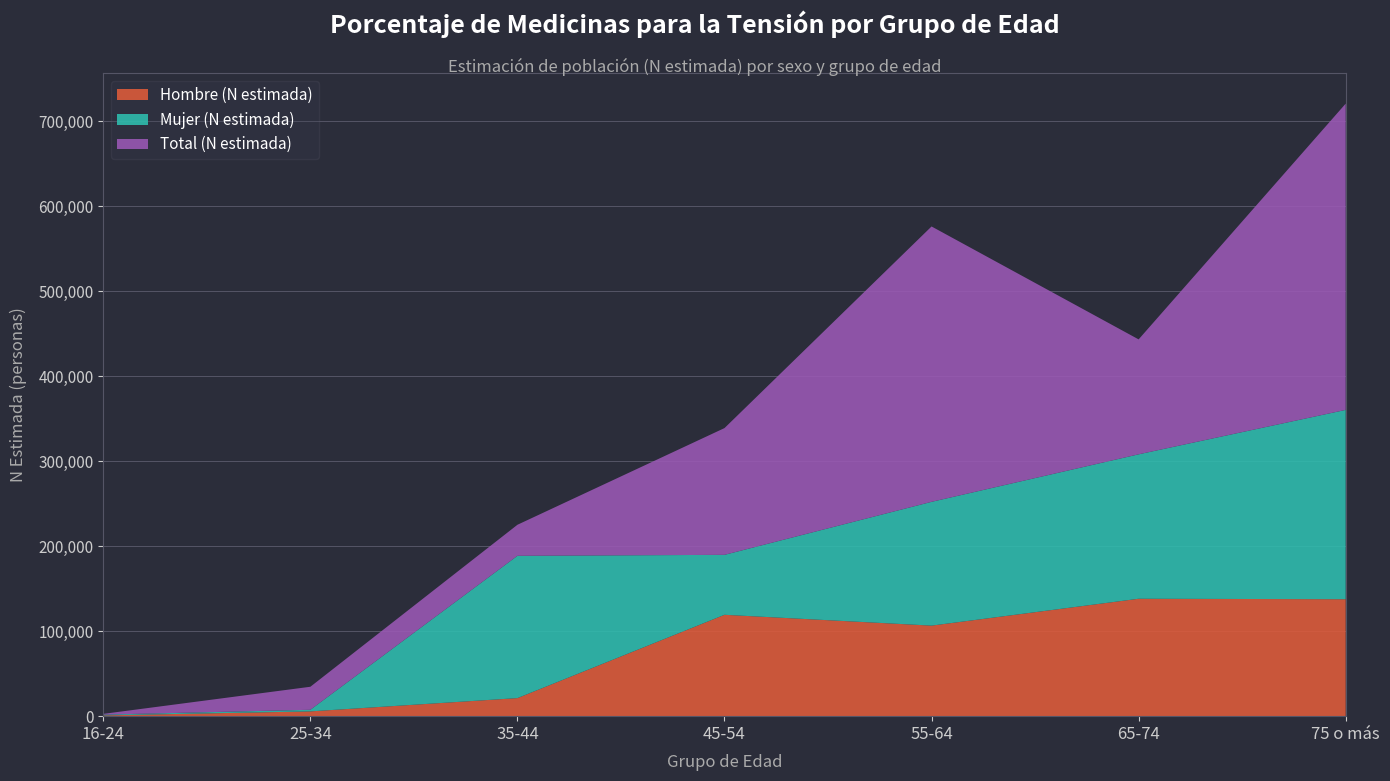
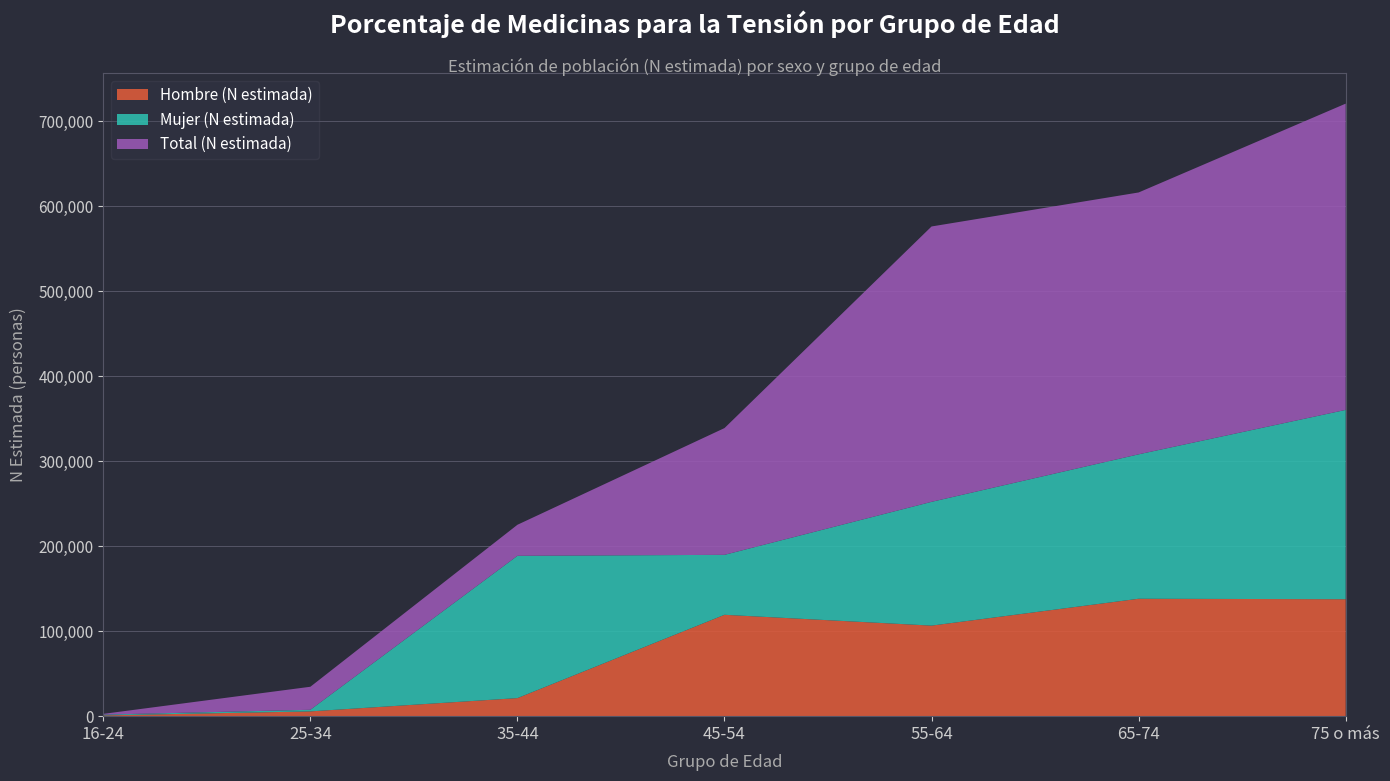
Total (N estimada), 65-74: 140,000 -> 310,000
